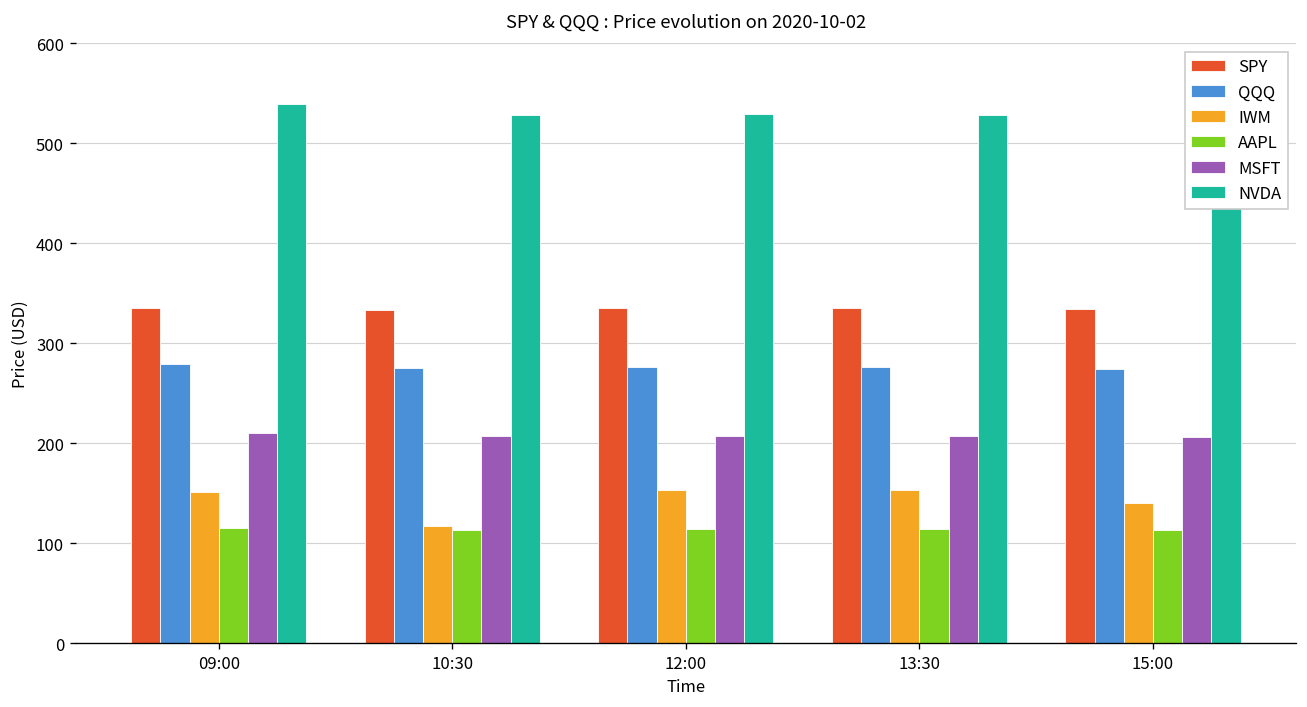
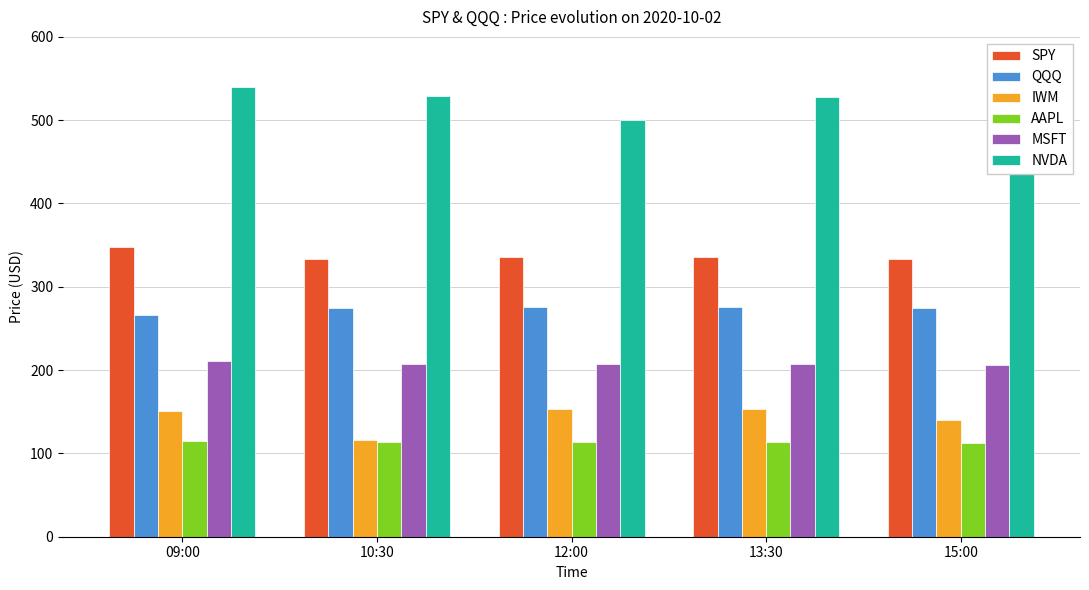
SPY, 09:00: 340 -> 350
QQQ, 09:00: 280 -> 270
NVDA, 12:00: 530 -> 500
